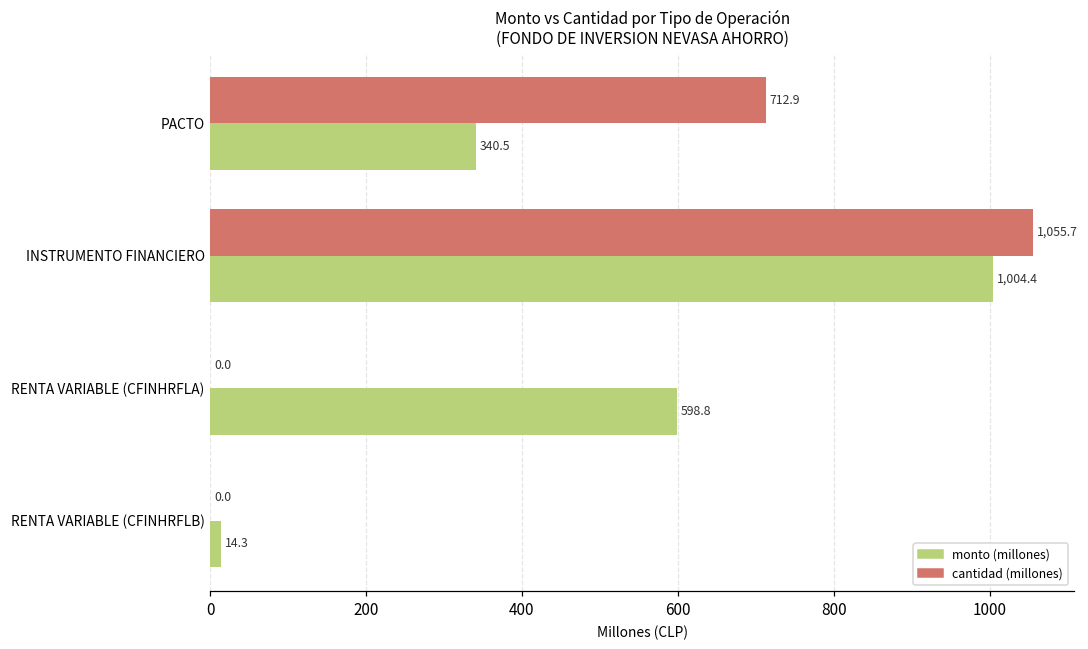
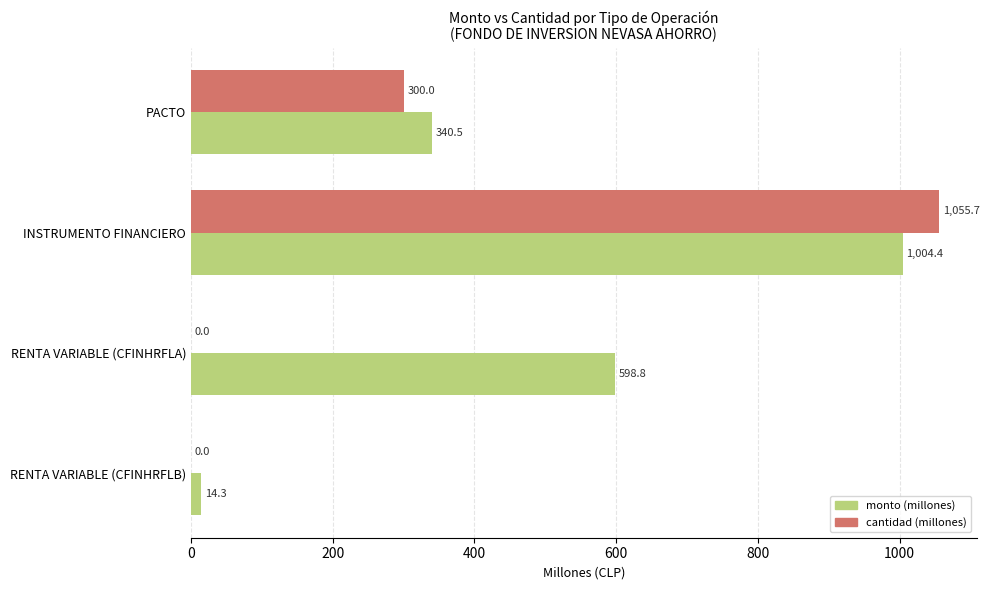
cantidad (millones), PACTO: 712.9 -> 300.0
